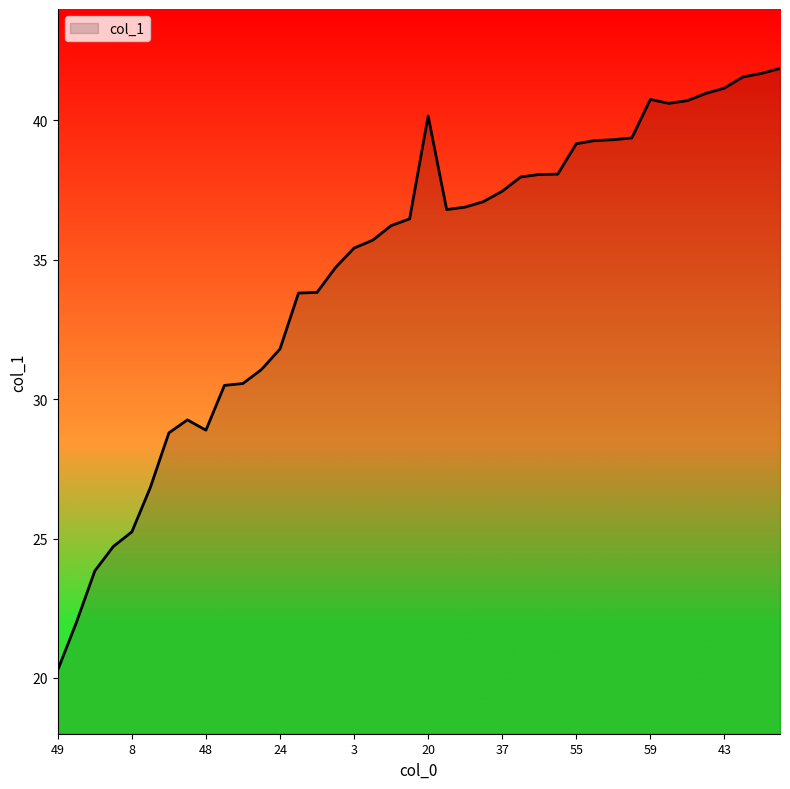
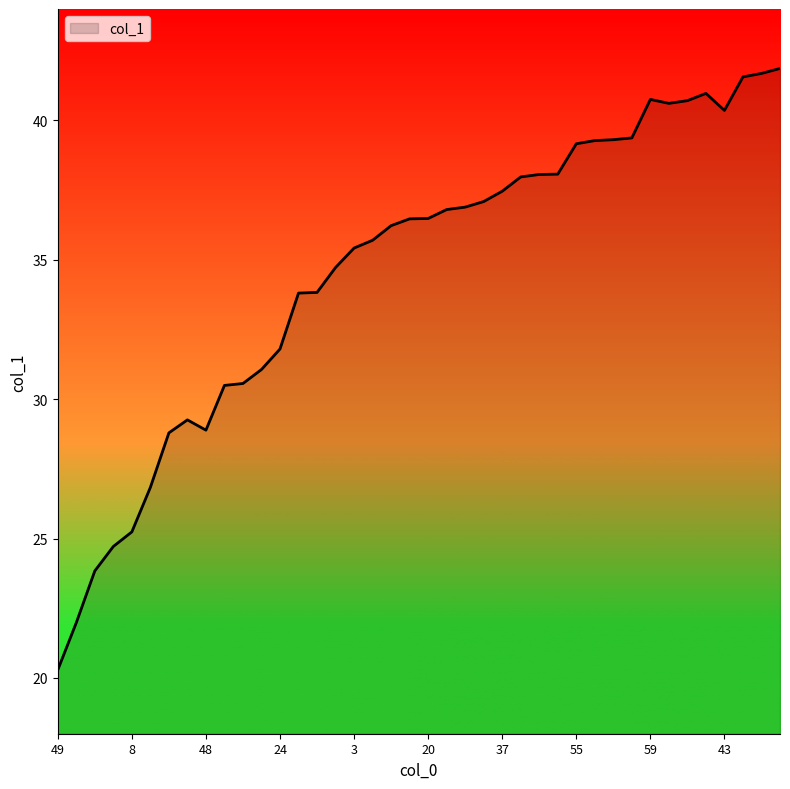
20: 40.2 -> 36.5
43: 41.2 -> 40.4
